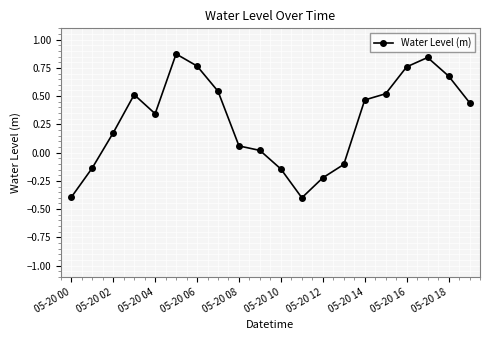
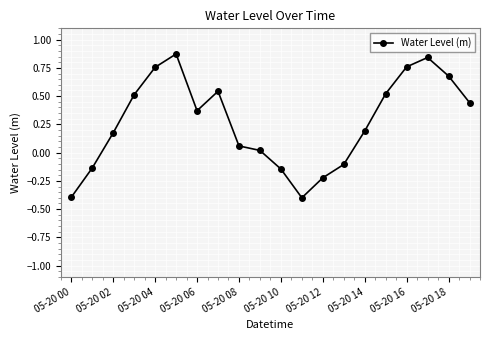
05-20 04: 0.34 -> 0.76
05-20 06: 0.77 -> 0.37
05-20 14: 0.47 -> 0.19
